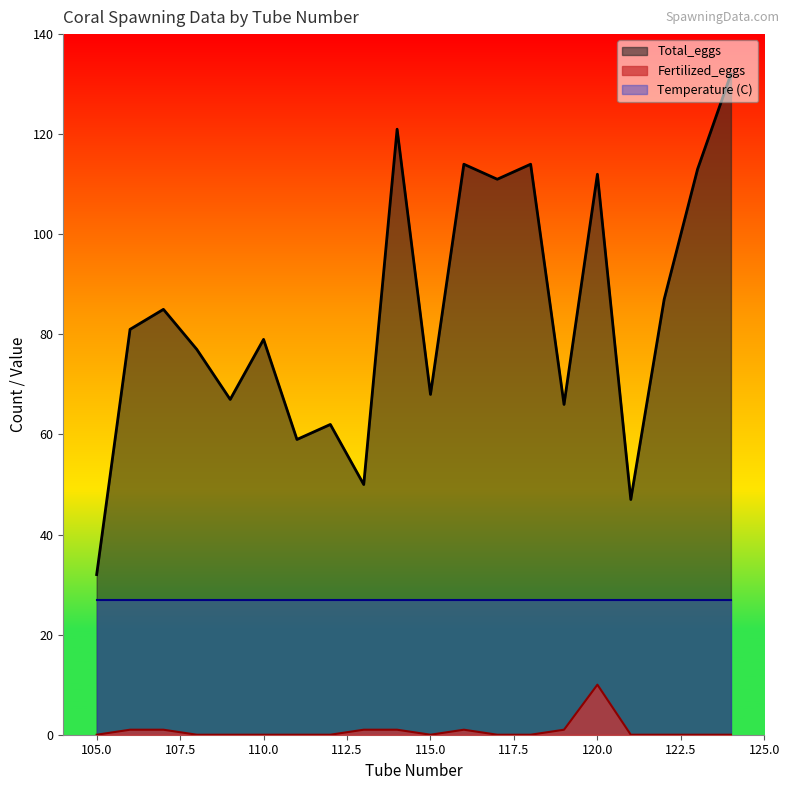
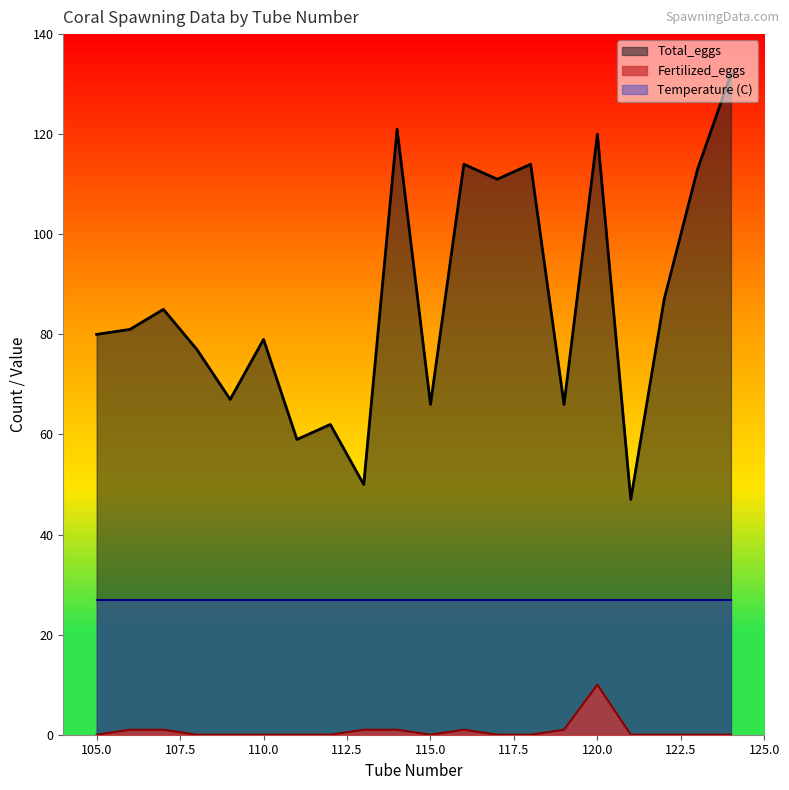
Total_eggs, 105.0: 32 -> 80
Total_eggs, 115.0: 68 -> 66
Total_eggs, 120.0: 112 -> 120
